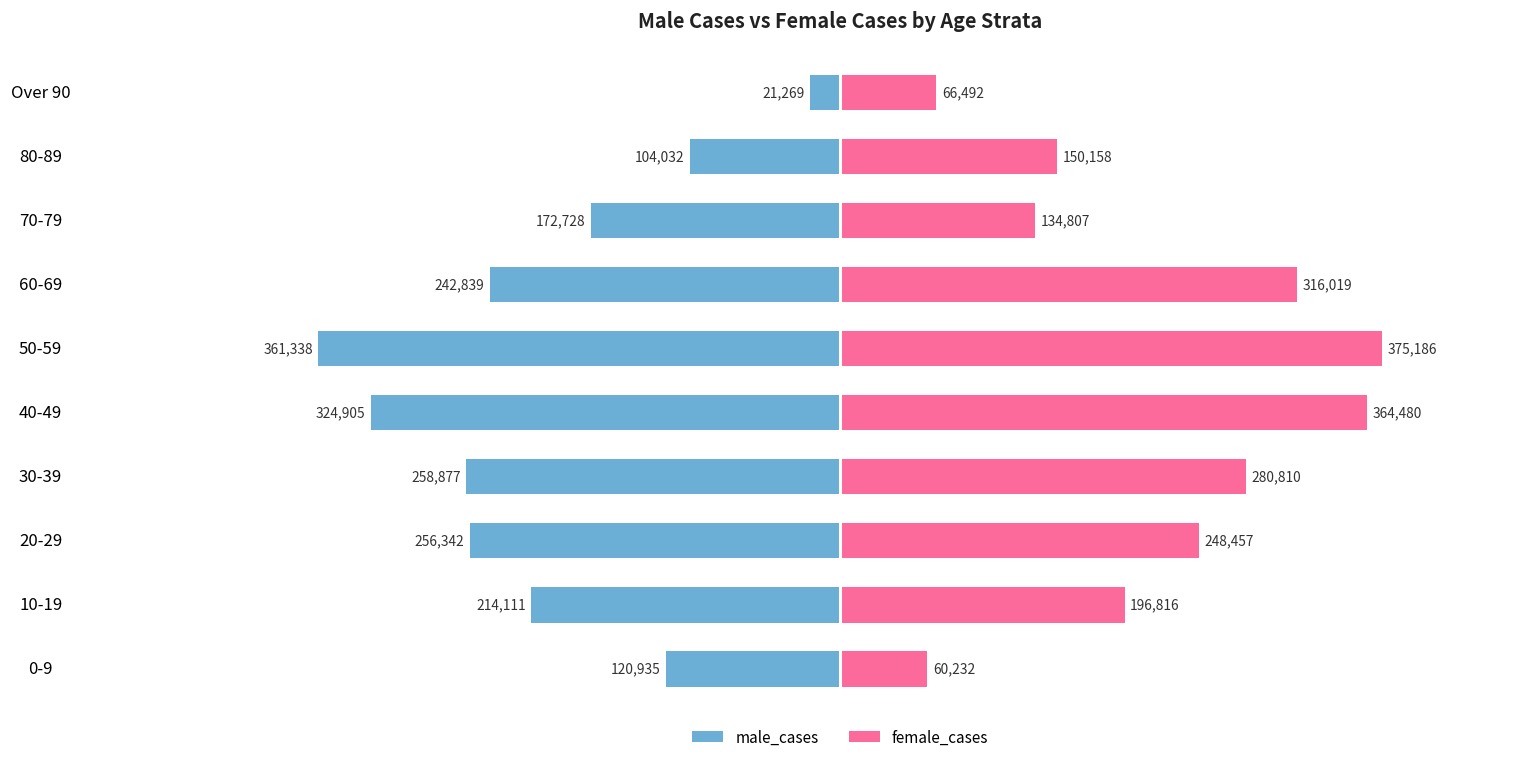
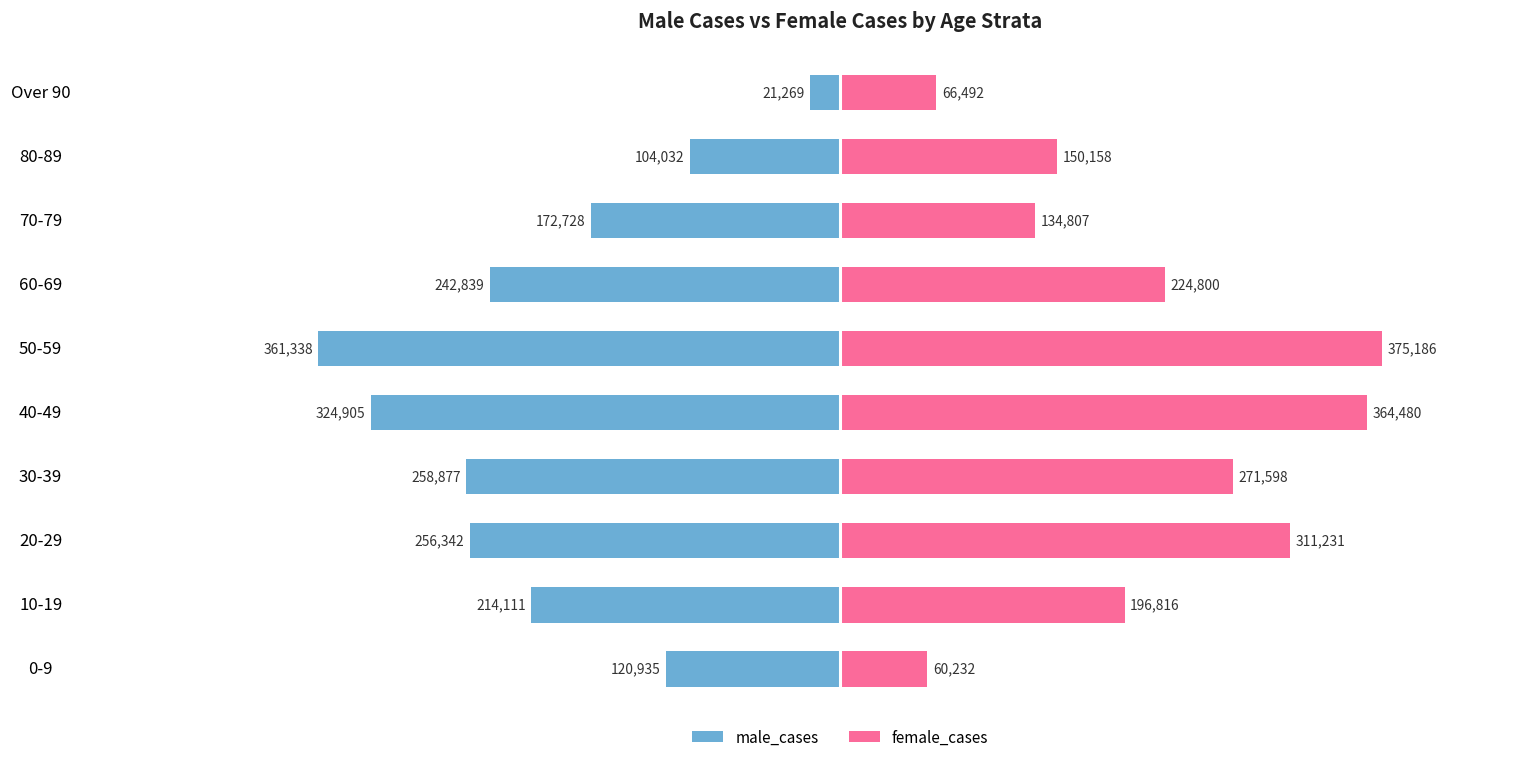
female_cases, 60-69: 316,019 -> 224,800
female_cases, 30-39: 280,810 -> 271,598
female_cases, 20-29: 248,457 -> 311,231
